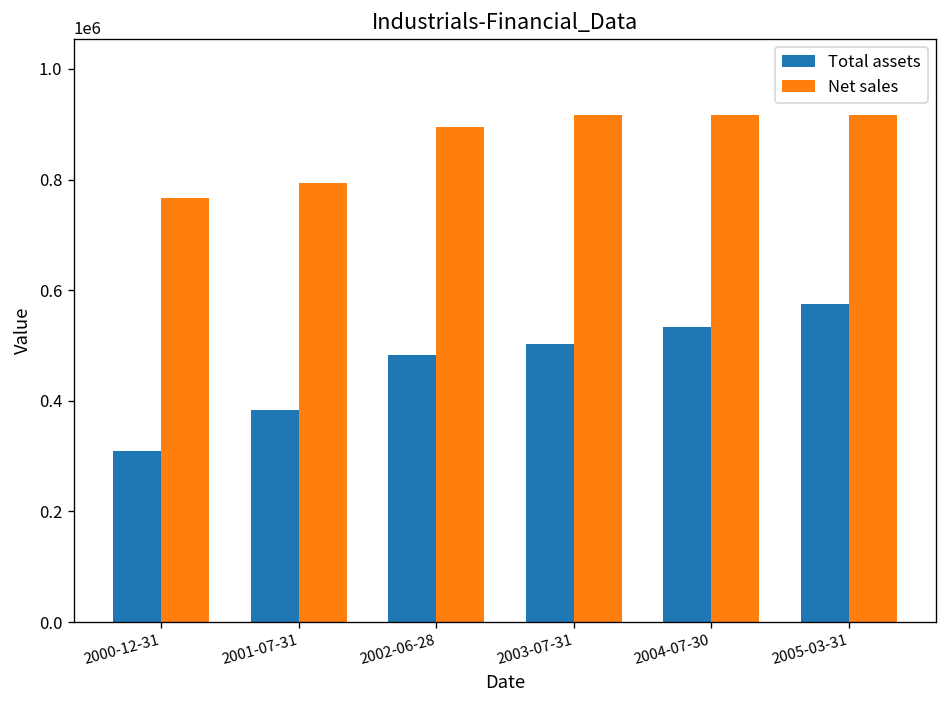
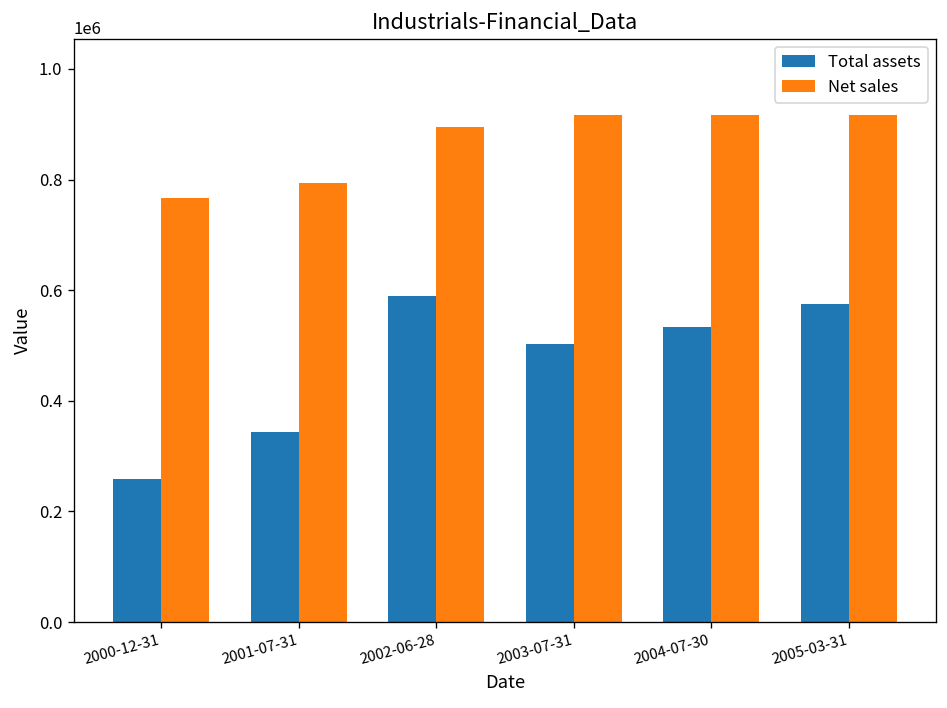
Total assets, 2000-12-31: 310000 -> 260000
Total assets, 2001-07-31: 380000 -> 340000
Total assets, 2002-06-28: 480000 -> 590000
